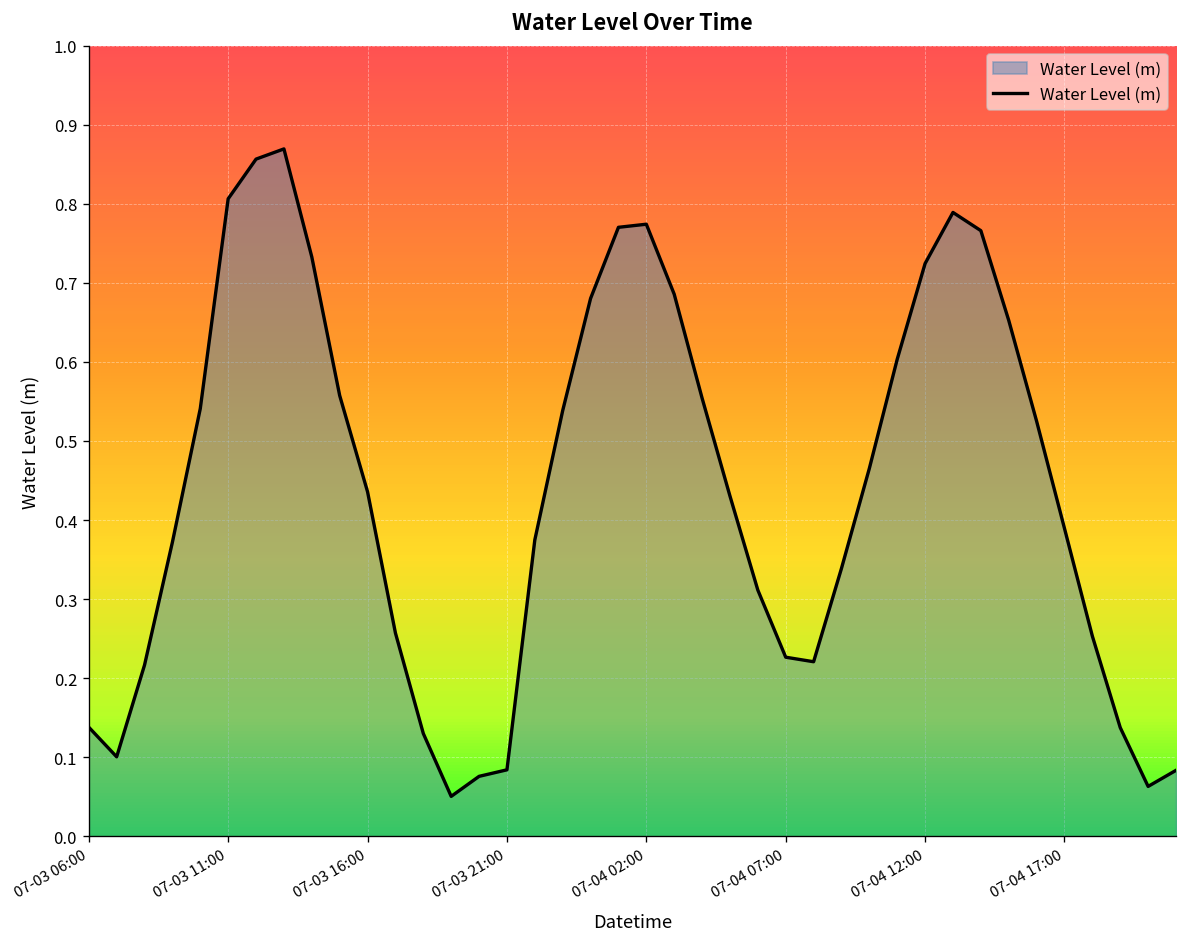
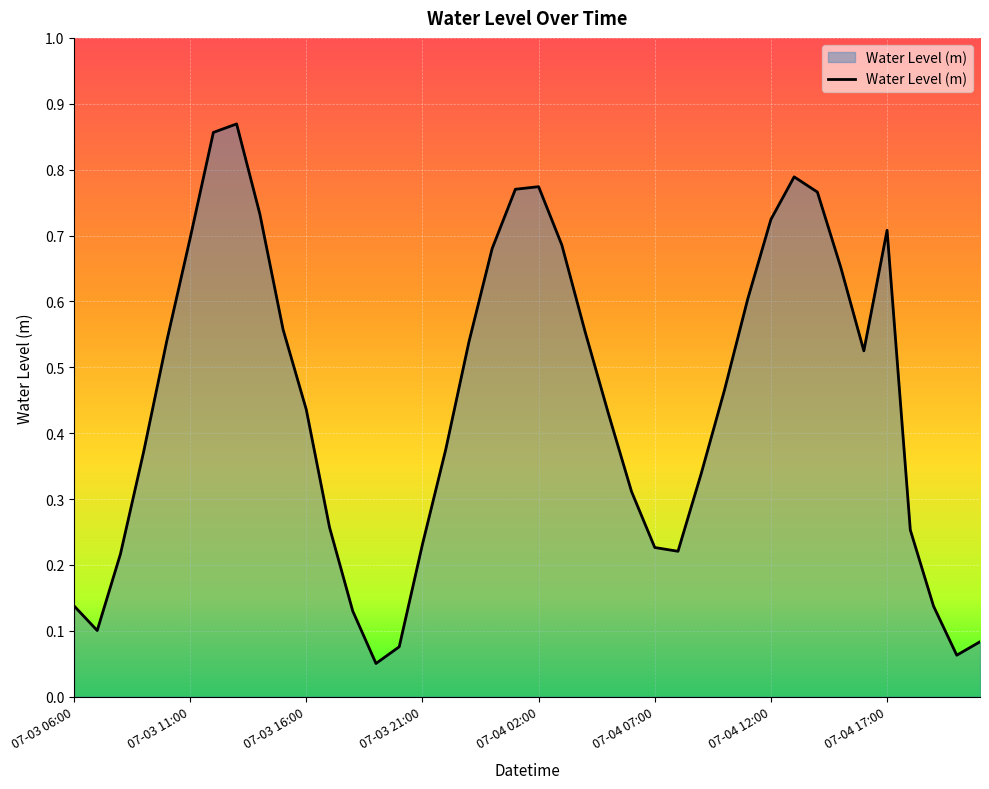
07-03 11:00: 0.81 -> 0.70
07-03 21:00: 0.08 -> 0.23
07-04 17:00: 0.39 -> 0.71
